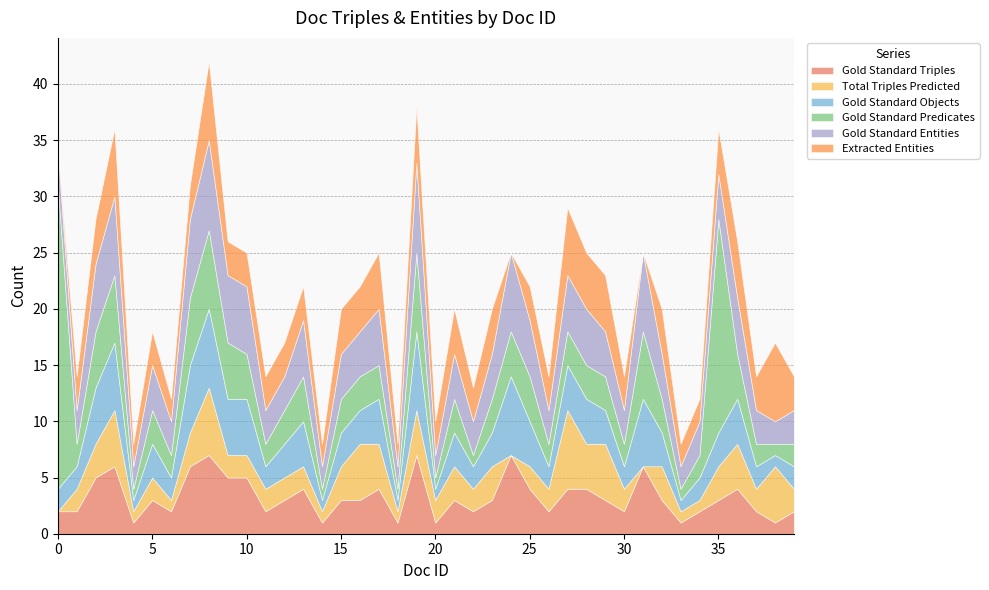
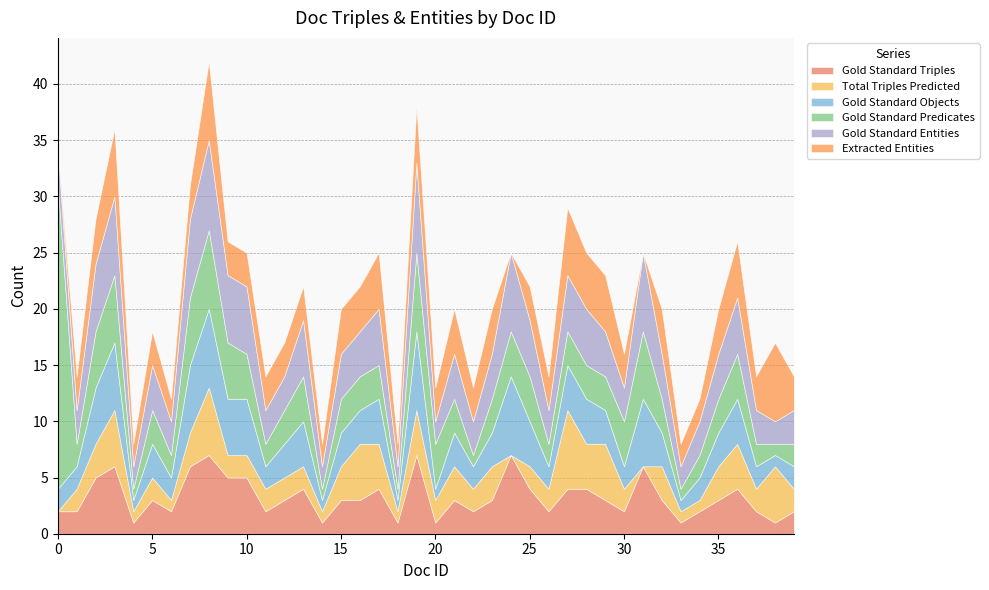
Gold Standard Predicates, 20: 1 -> 4
Gold Standard Predicates, 30: 2 -> 4
Gold Standard Predicates, 35: 19 -> 3
